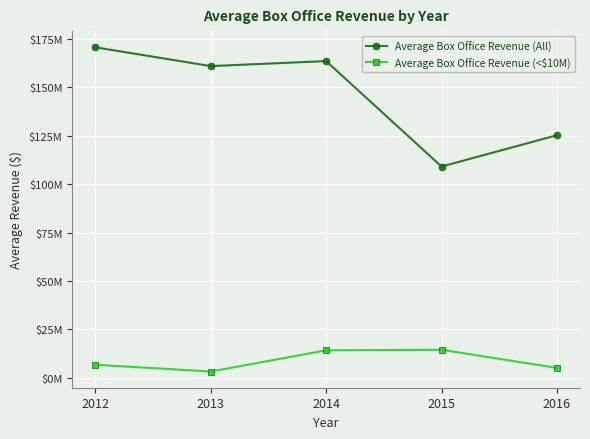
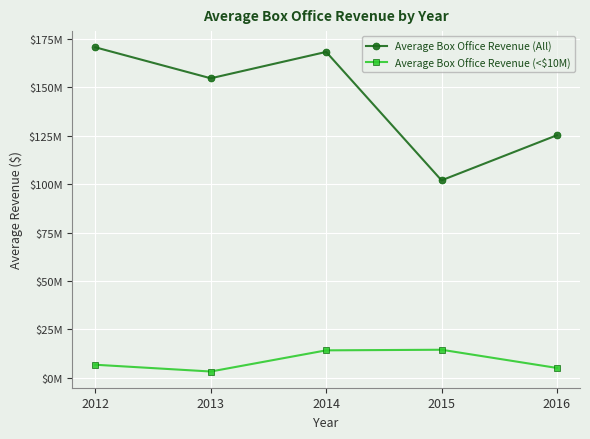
Average Box Office Revenue (All), 2013: $161000000 -> $155000000
Average Box Office Revenue (All), 2014: $163000000 -> $168000000
Average Box Office Revenue (All), 2015: $109000000 -> $102000000
